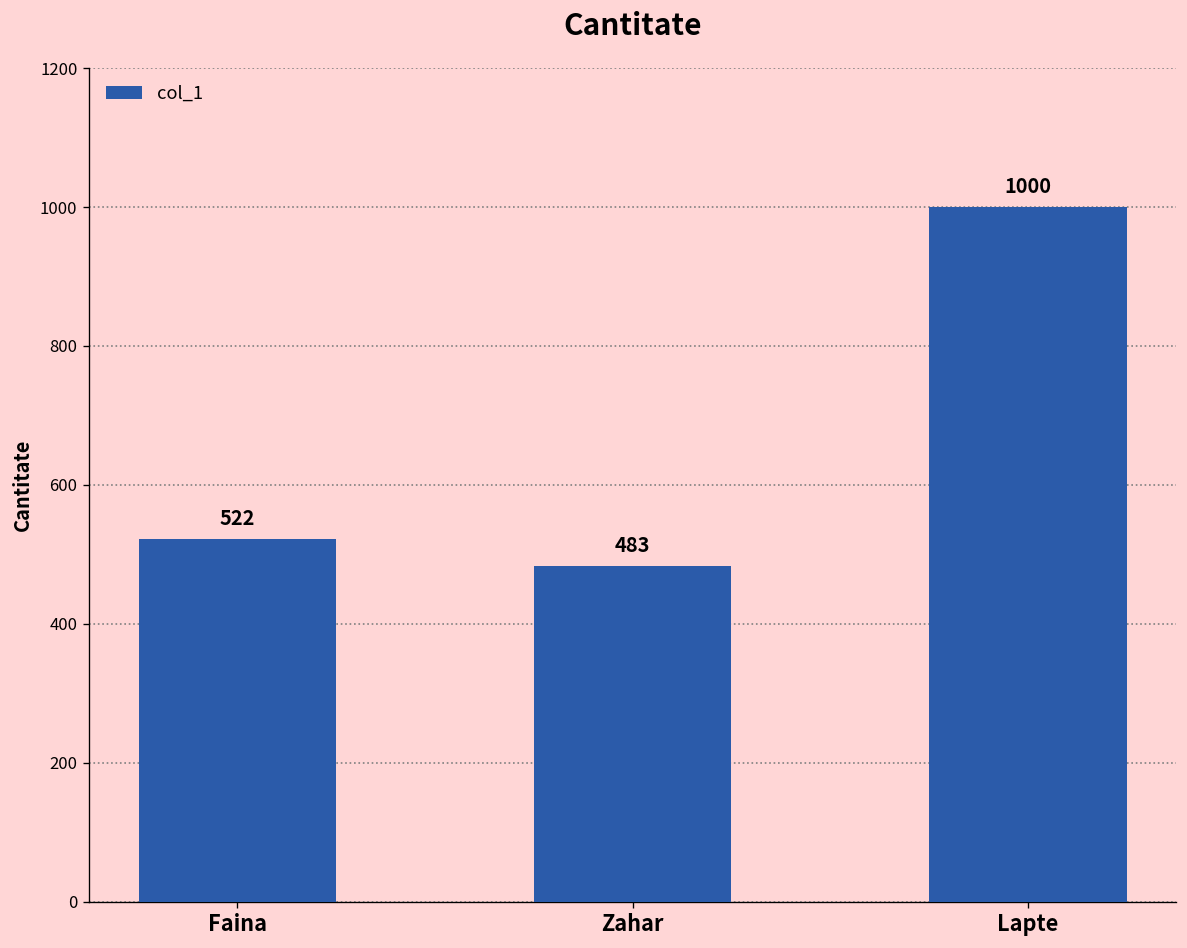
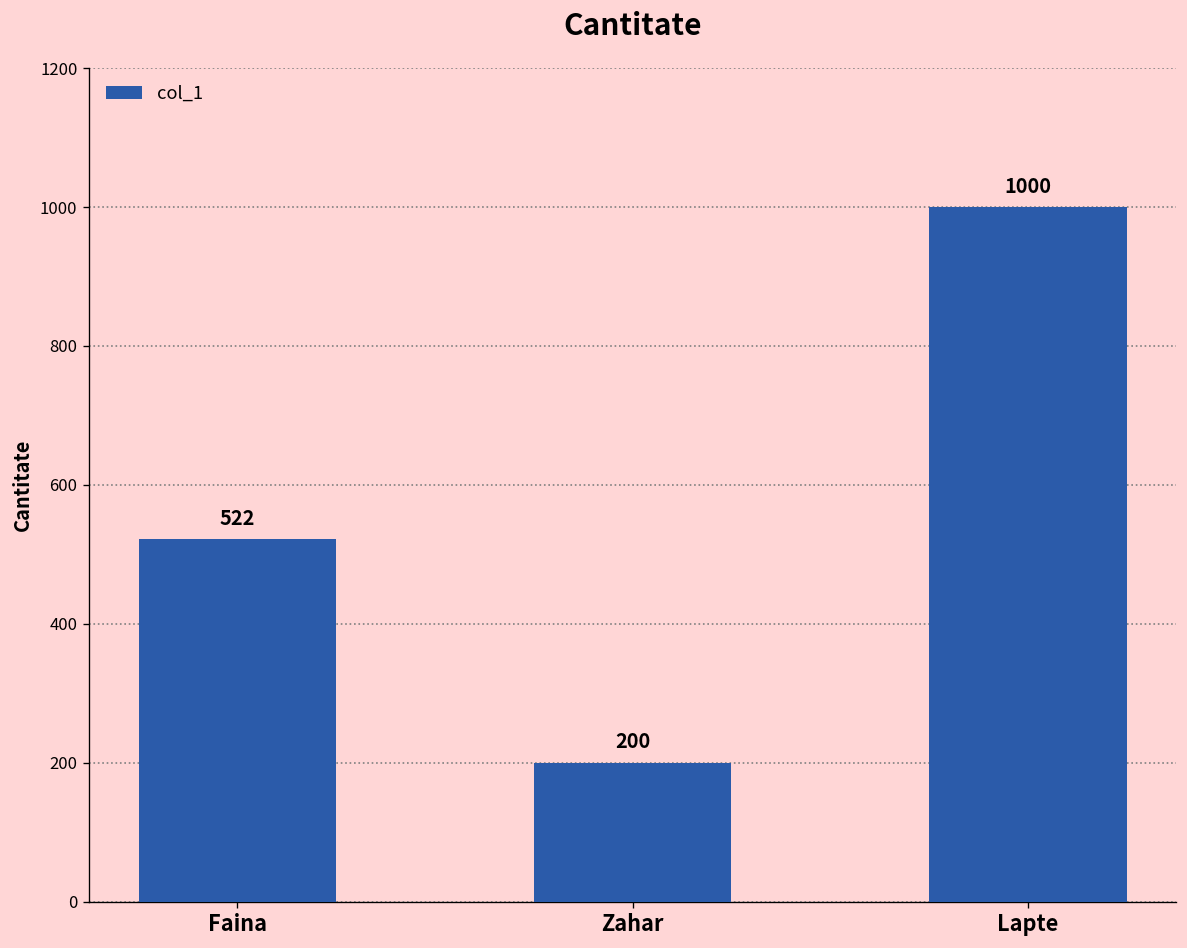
Zahar: 483 -> 200
